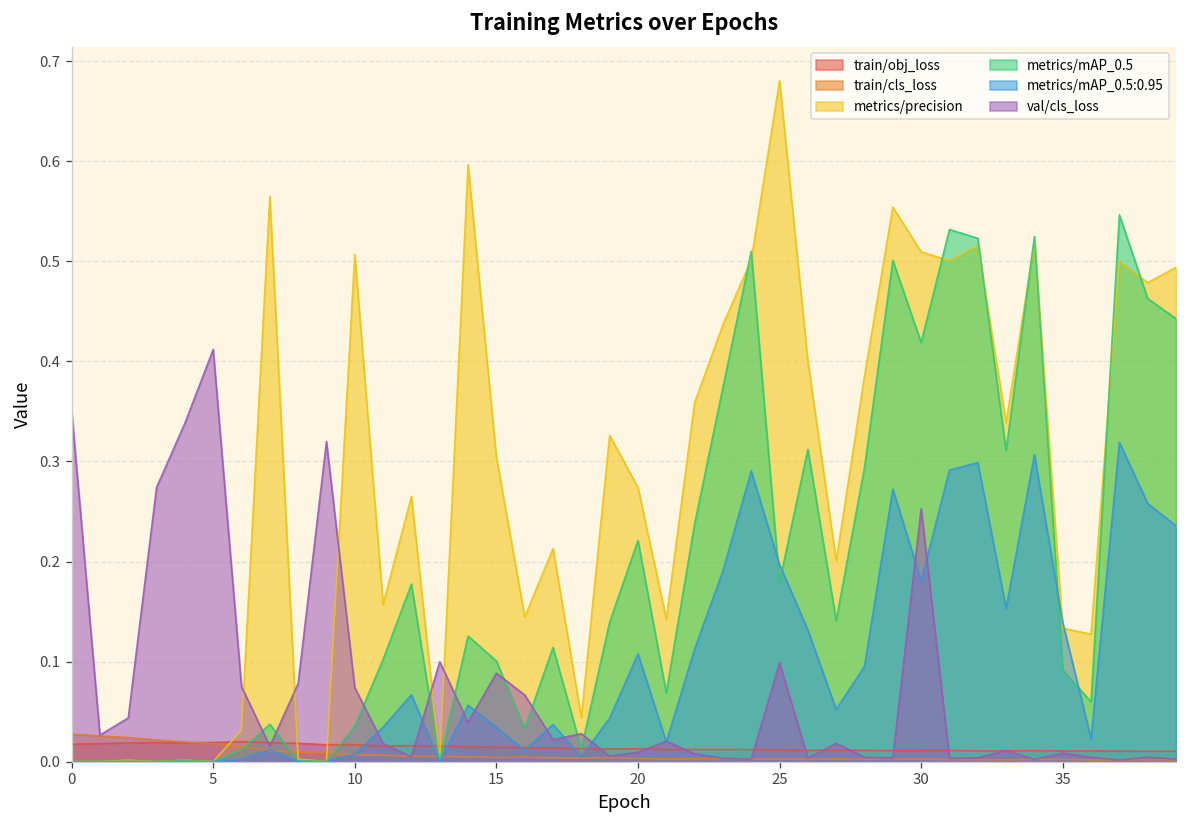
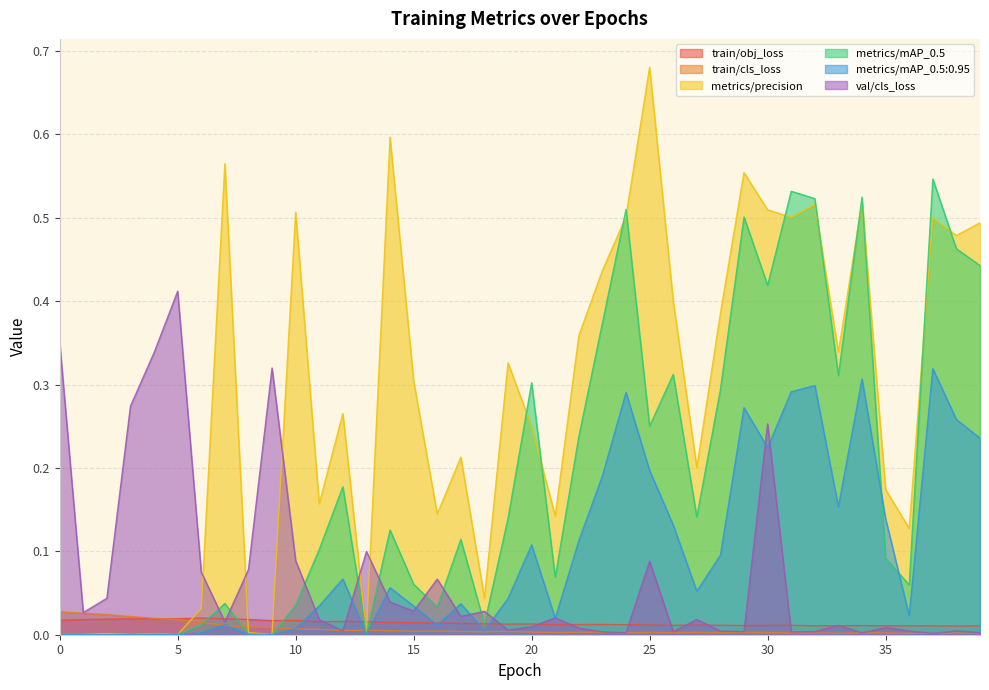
val/cls_loss, 10: 0.07 -> 0.09
metrics/mAP_0.5, 15: 0.10 -> 0.06
val/cls_loss, 15: 0.09 -> 0.03
metrics/precision, 20: 0.27 -> 0.25
metrics/mAP_0.5, 20: 0.22 -> 0.30
metrics/mAP_0.5, 25: 0.18 -> 0.25
val/cls_loss, 25: 0.10 -> 0.09
metrics/mAP_0.5:0.95, 30: 0.18 -> 0.22
metrics/precision, 35: 0.13 -> 0.17
